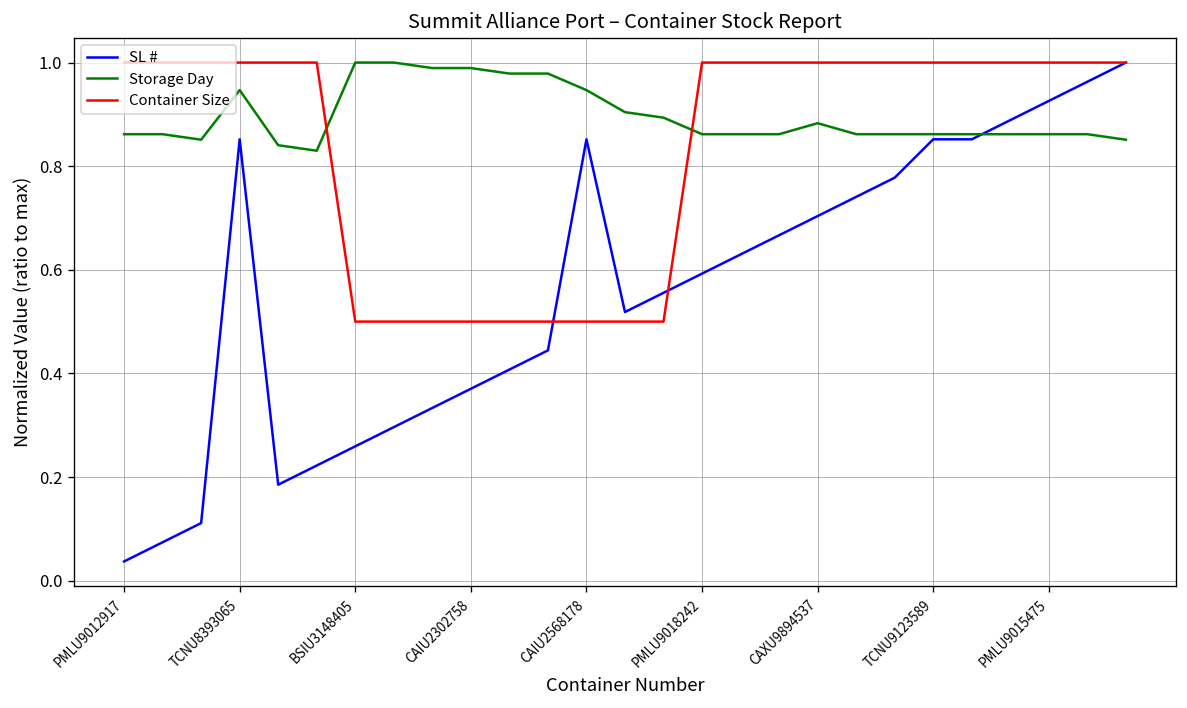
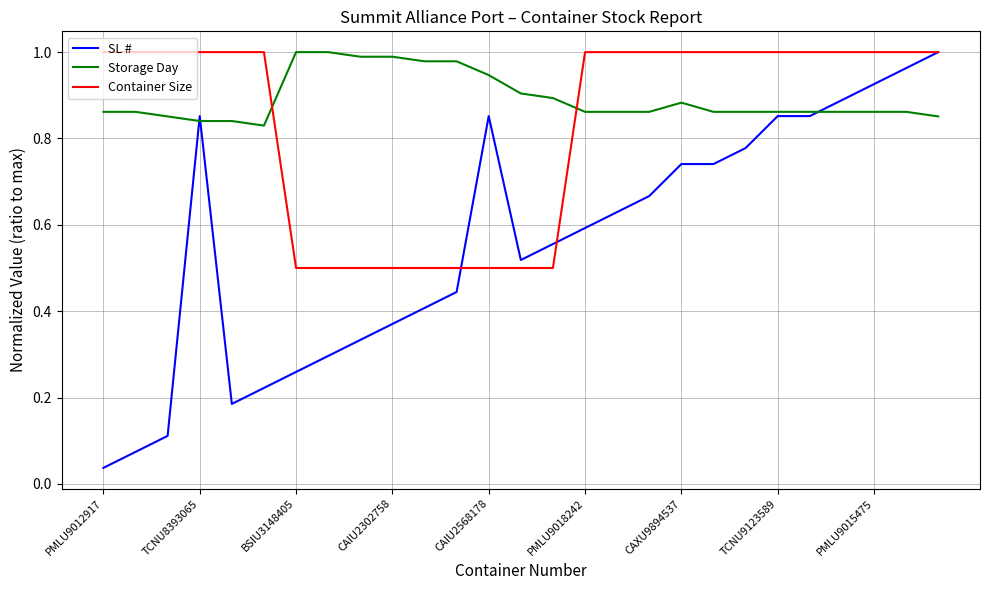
Storage Day, TCNU8393065: 0.95 -> 0.84
SL #, CAXU9894537: 0.70 -> 0.74
